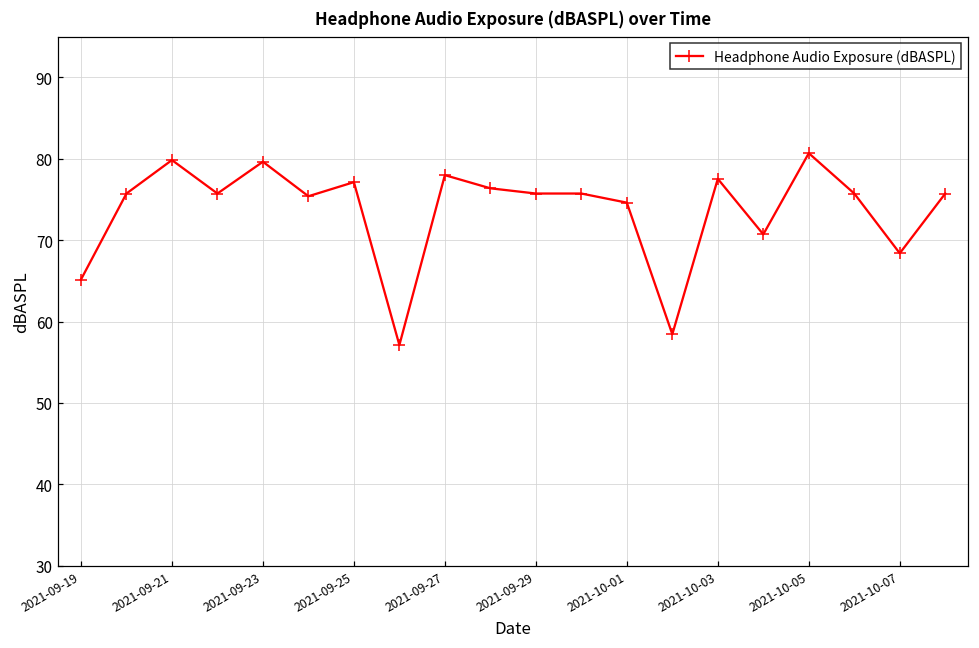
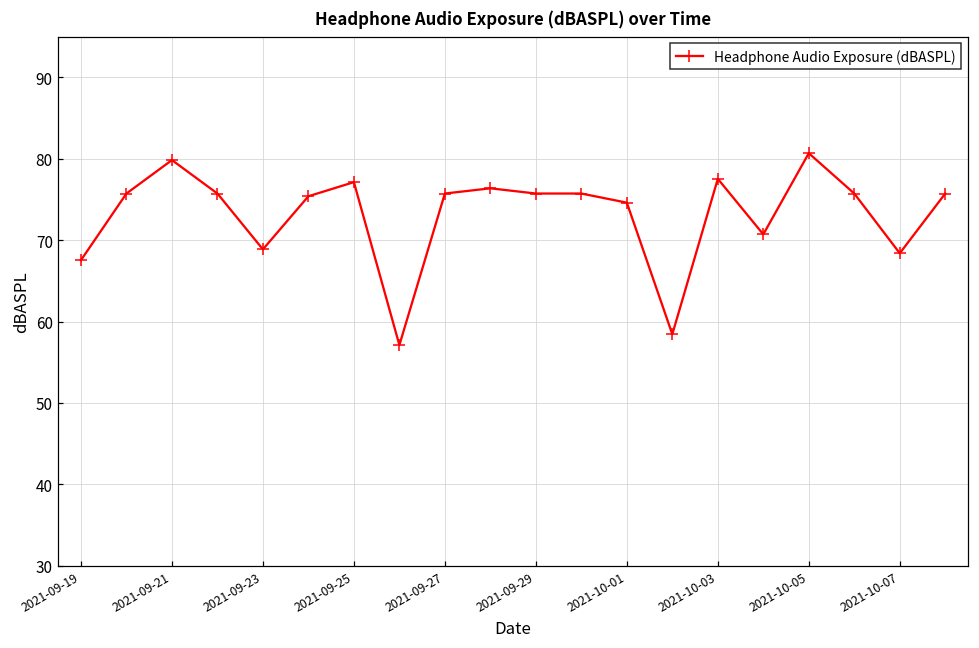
2021-09-19: 65 -> 68
2021-09-23: 80 -> 69
2021-09-27: 78 -> 76
